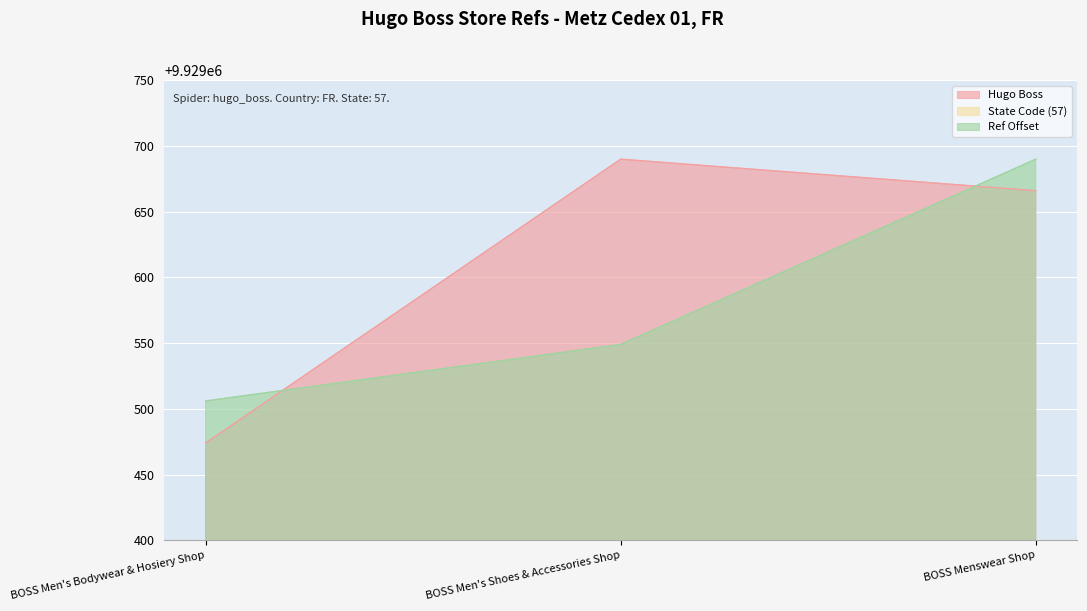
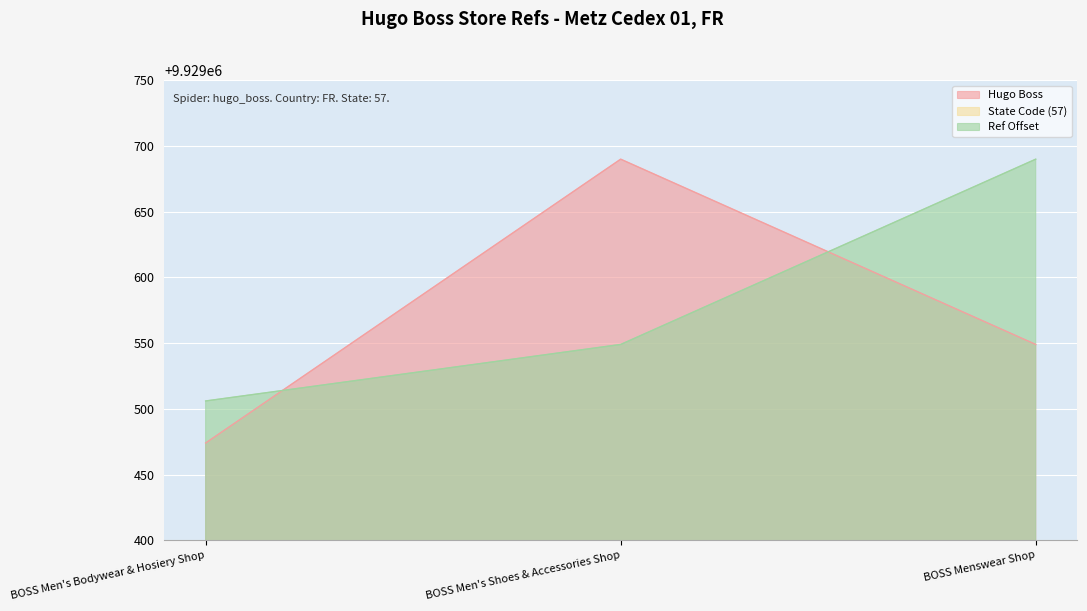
Hugo Boss, BOSS Menswear Shop: 9929666 -> 9929549
